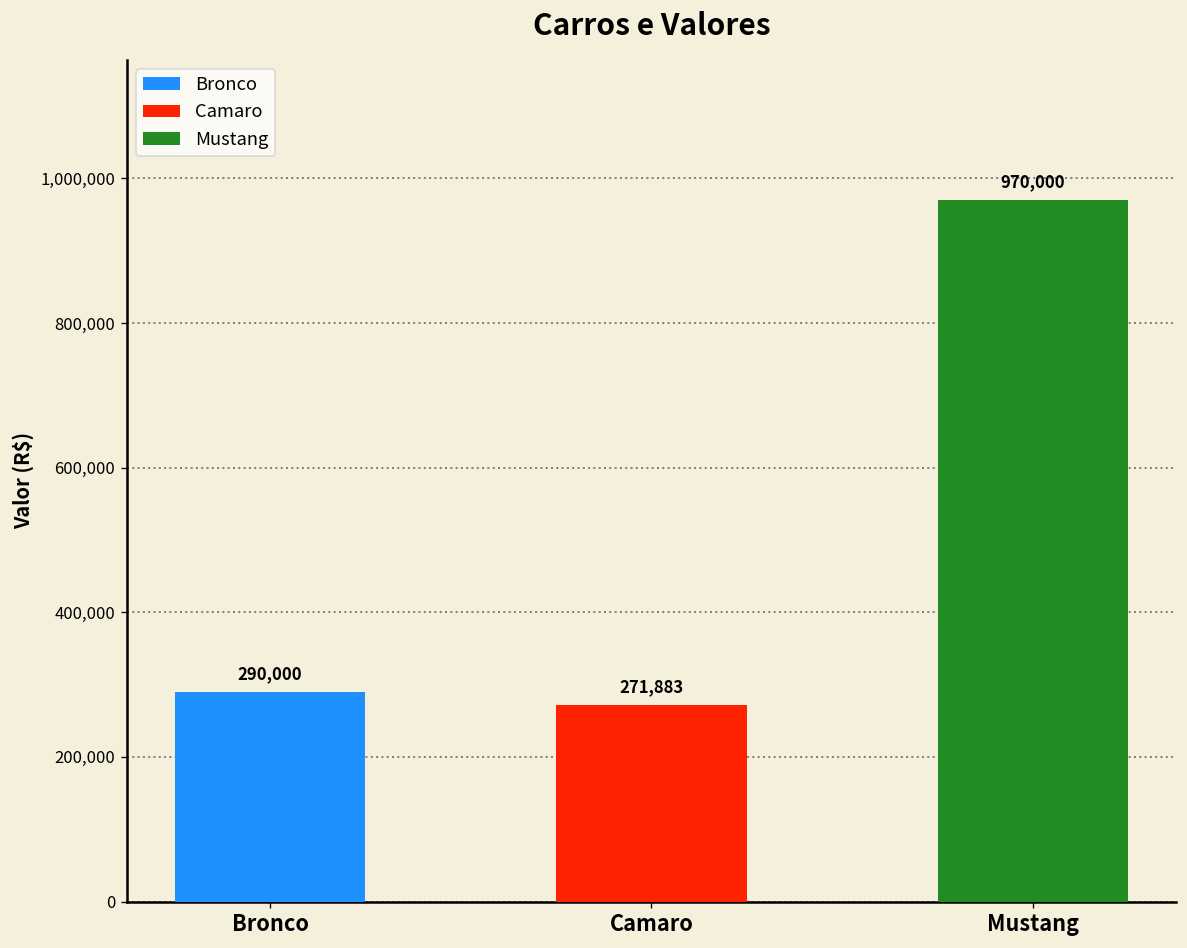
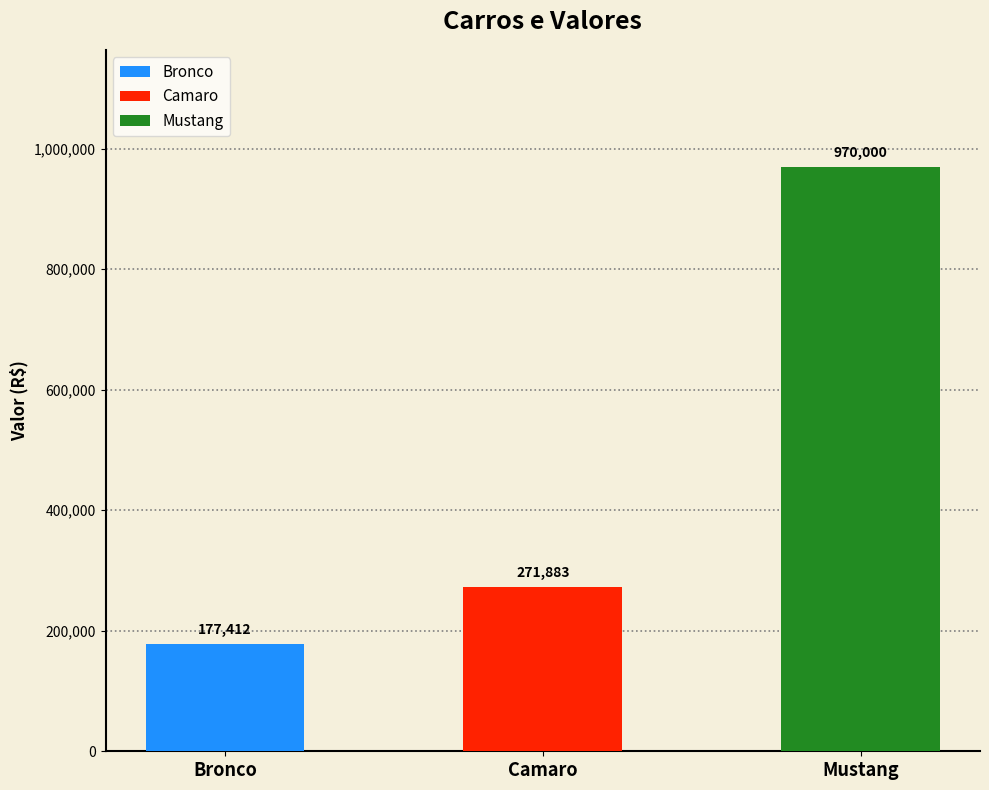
Bronco: 290,000 -> 177,412
